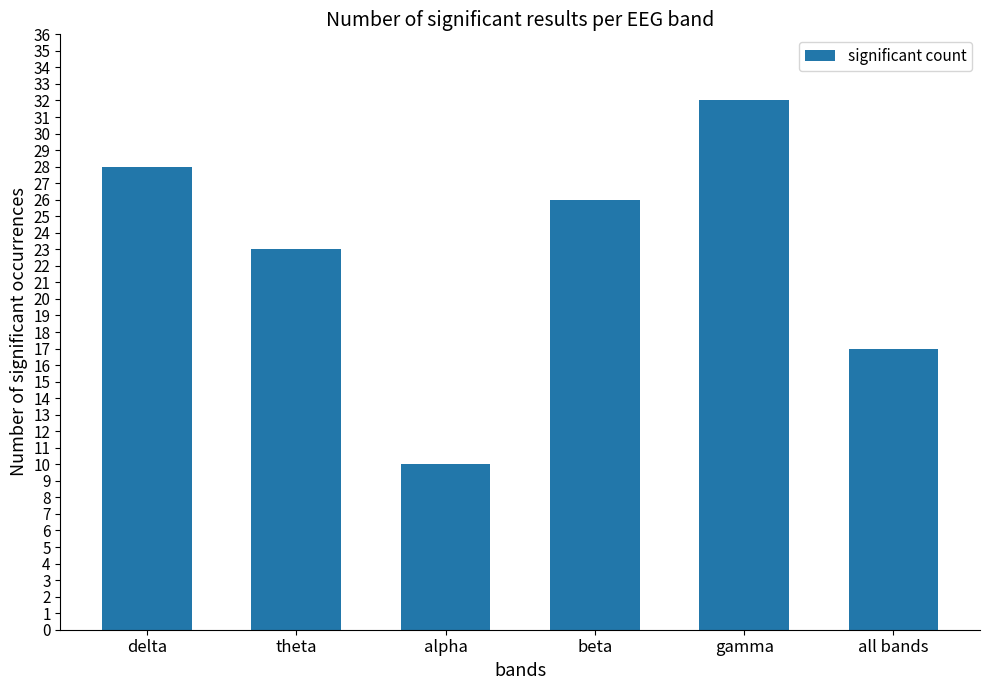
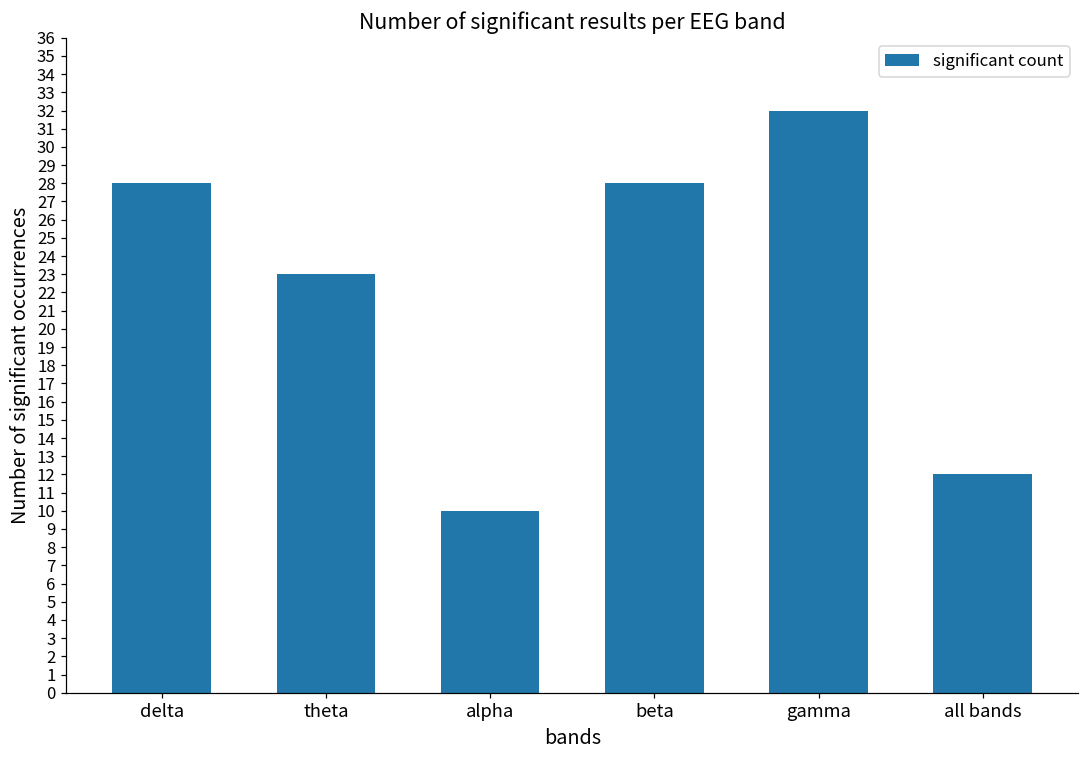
beta: 26 -> 28
all bands: 17 -> 12
